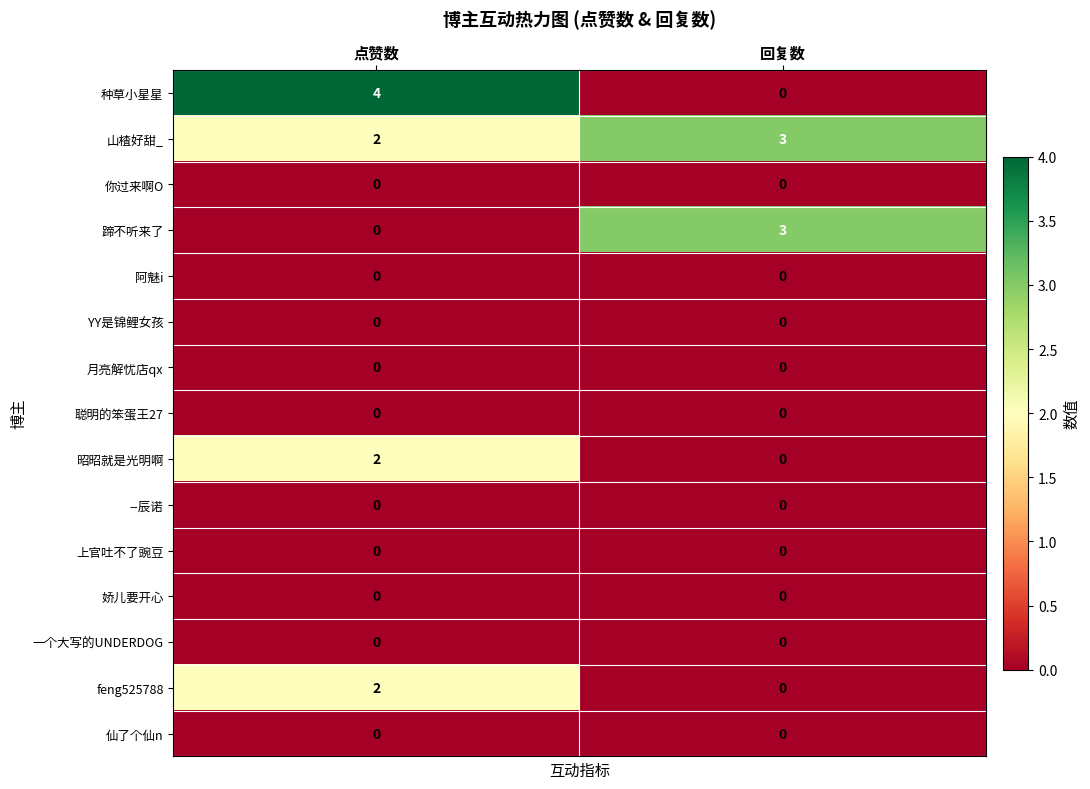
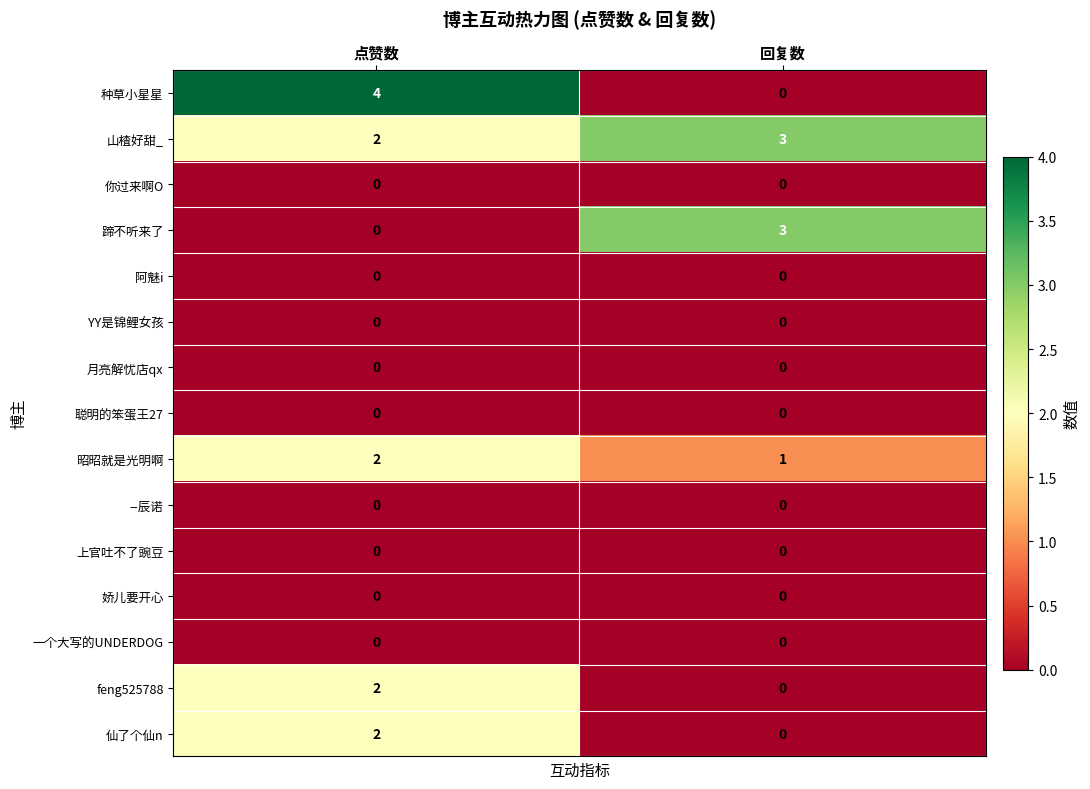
昭昭就是光明啊, 回复数: 0 -> 1
仙了个仙n, 点赞数: 0 -> 2
